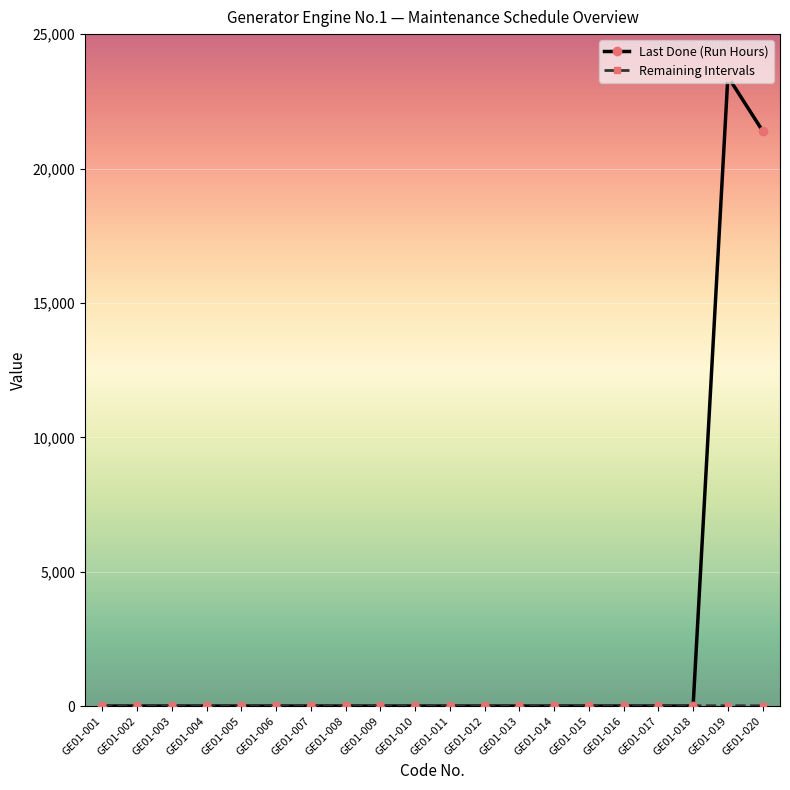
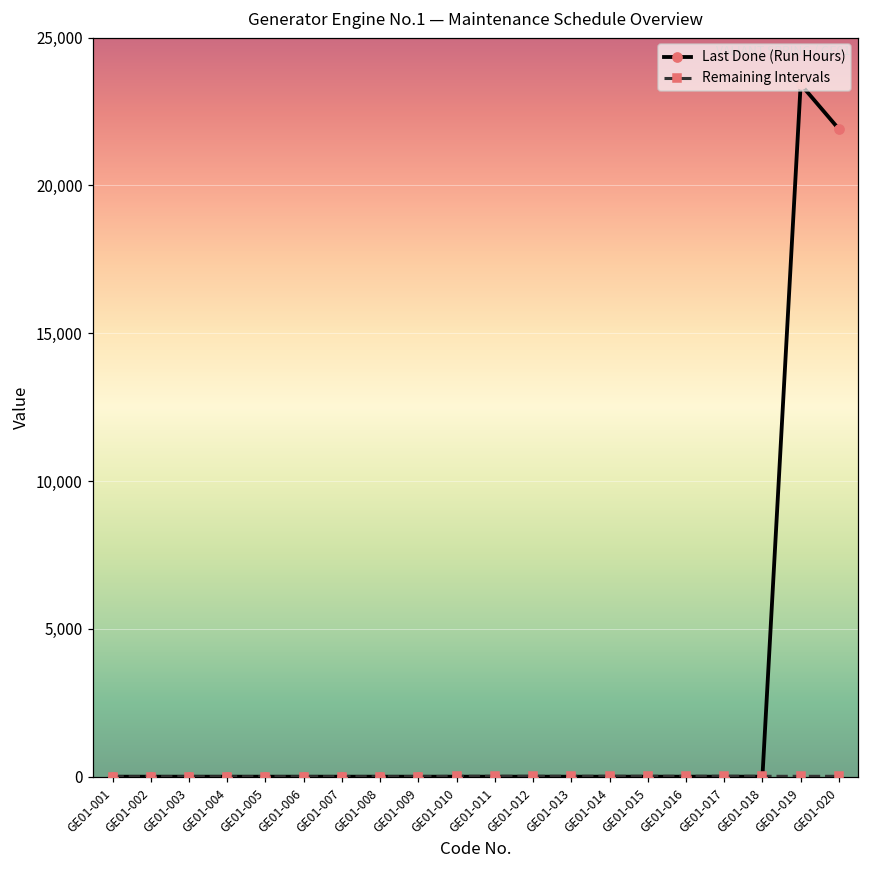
Last Done (Run Hours), GE01-020: 21,400 -> 21,900
